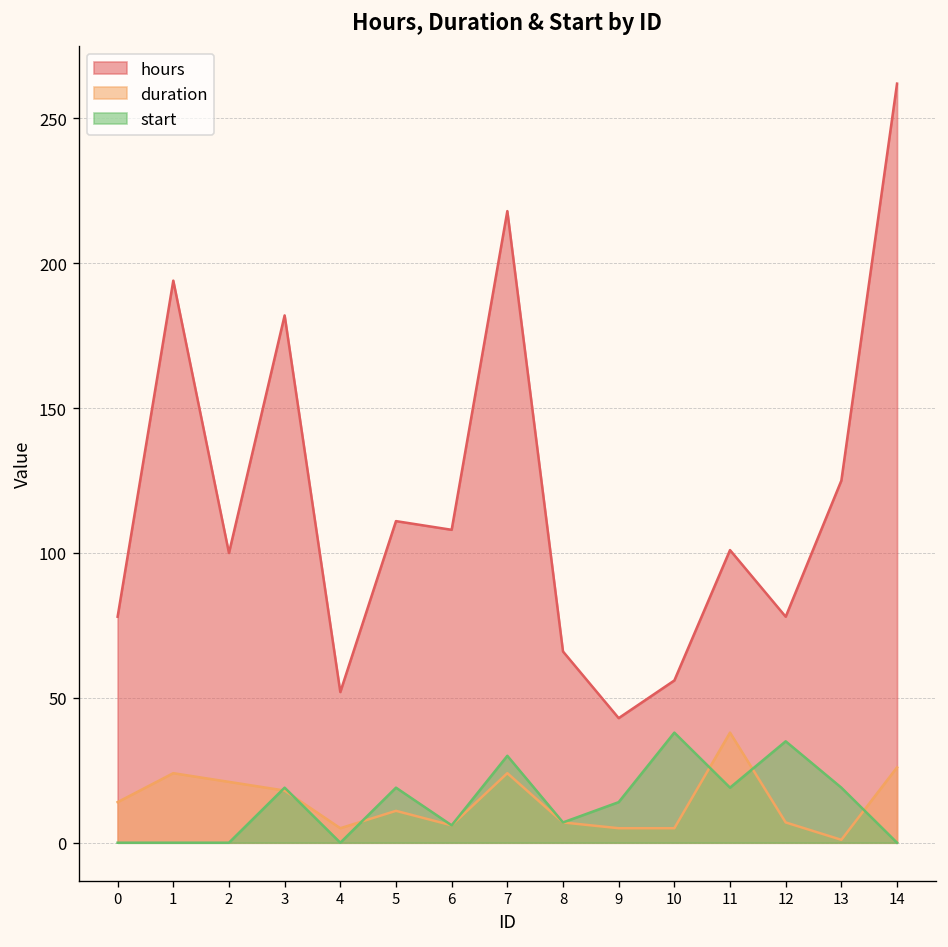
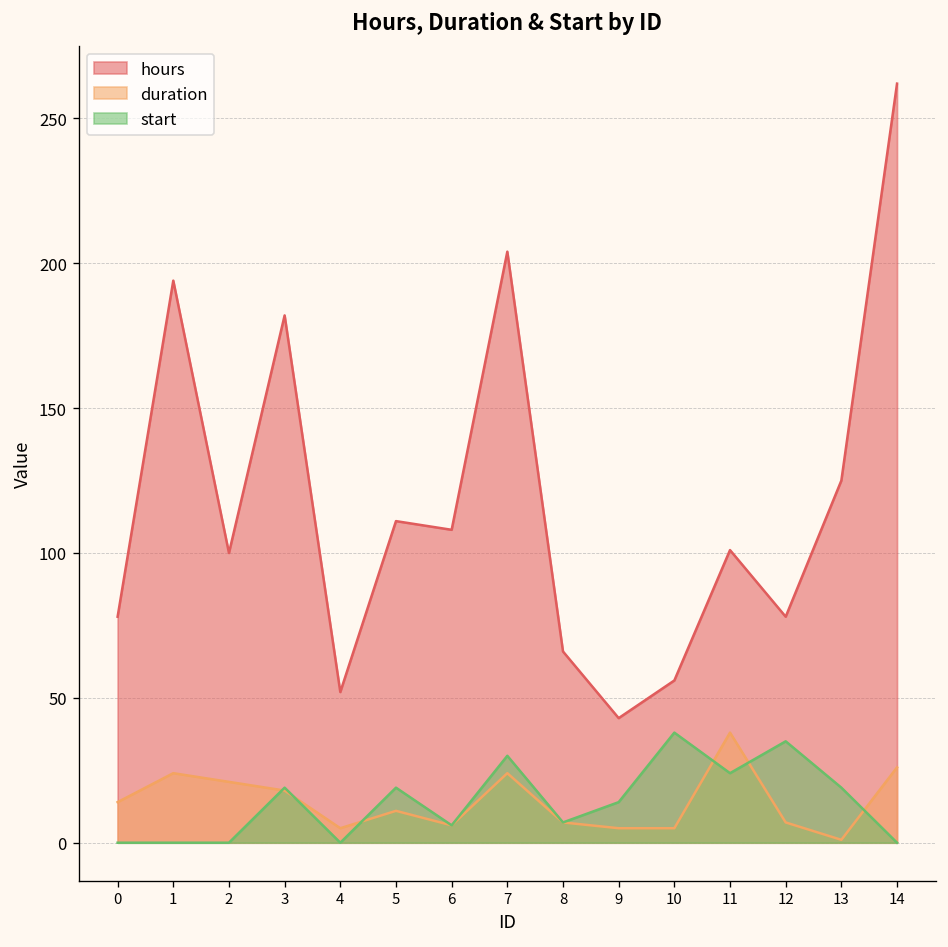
hours, 7: 218 -> 204
start, 11: 19 -> 24
